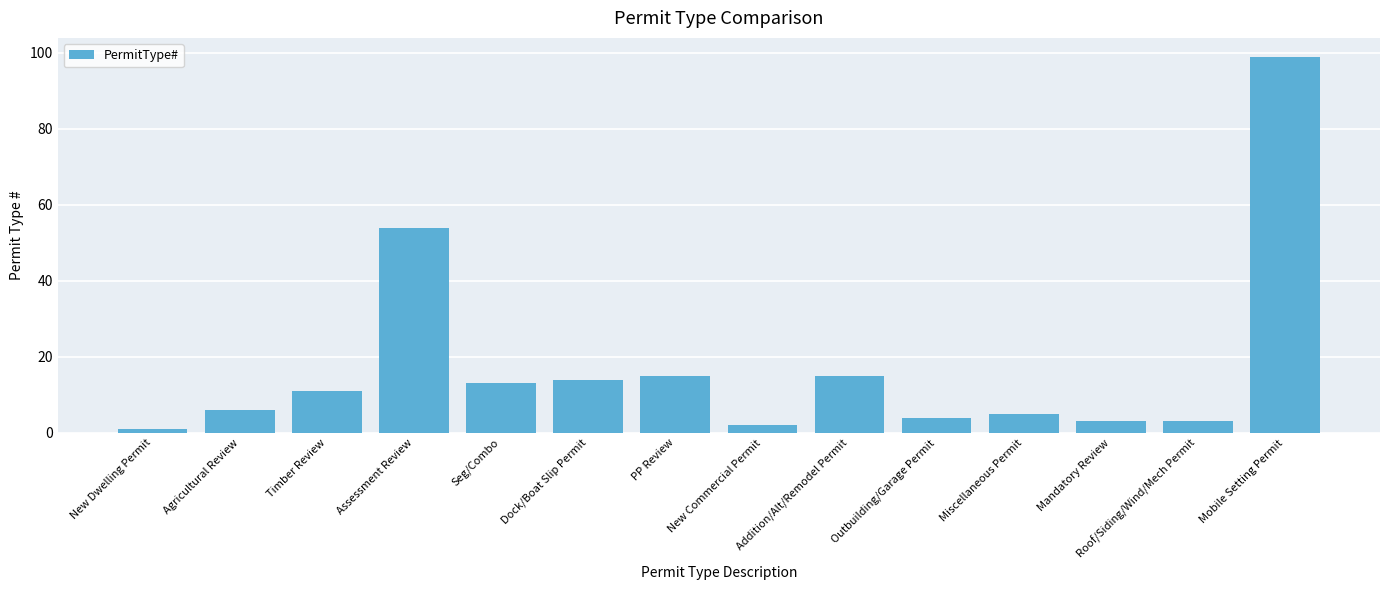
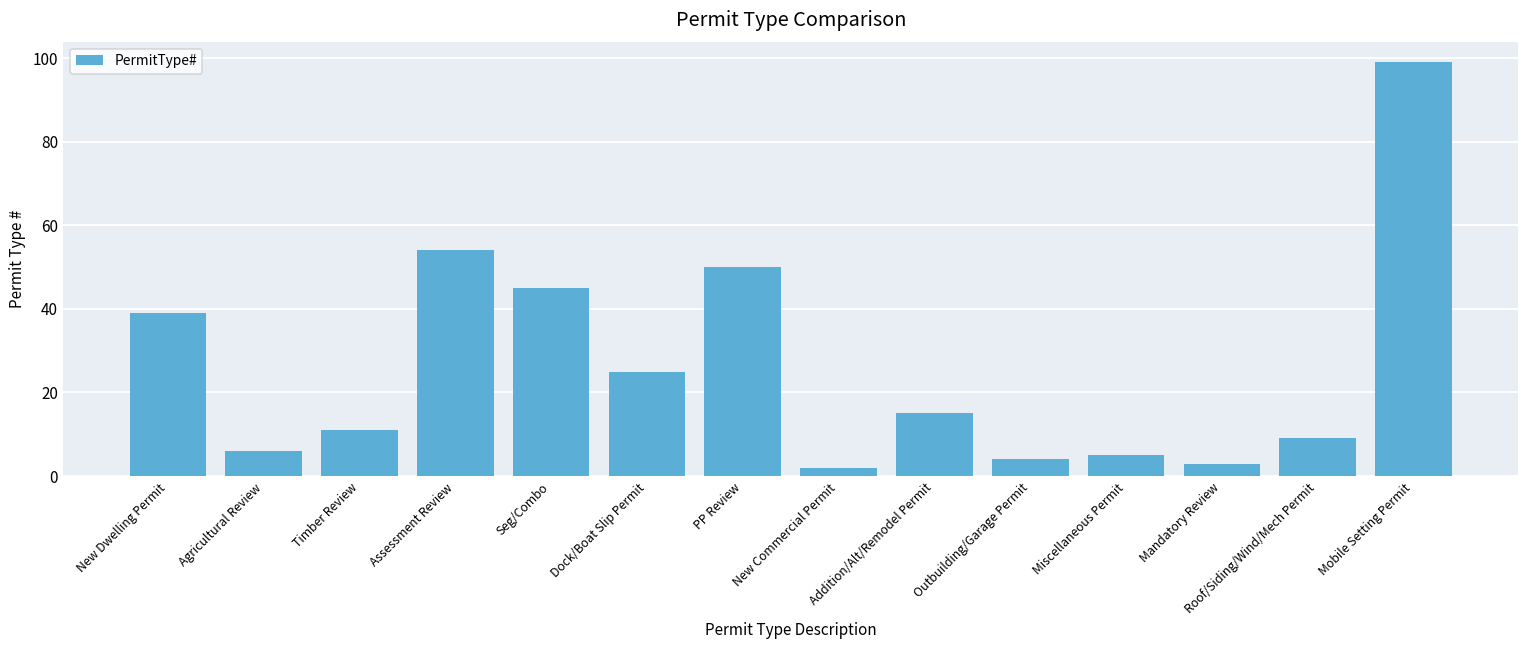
New Dwelling Permit: 1 -> 39
Seg/Combo: 13 -> 45
Dock/Boat Slip Permit: 14 -> 25
PP Review: 15 -> 50
Roof/Siding/Wind/Mech Permit: 3 -> 9
